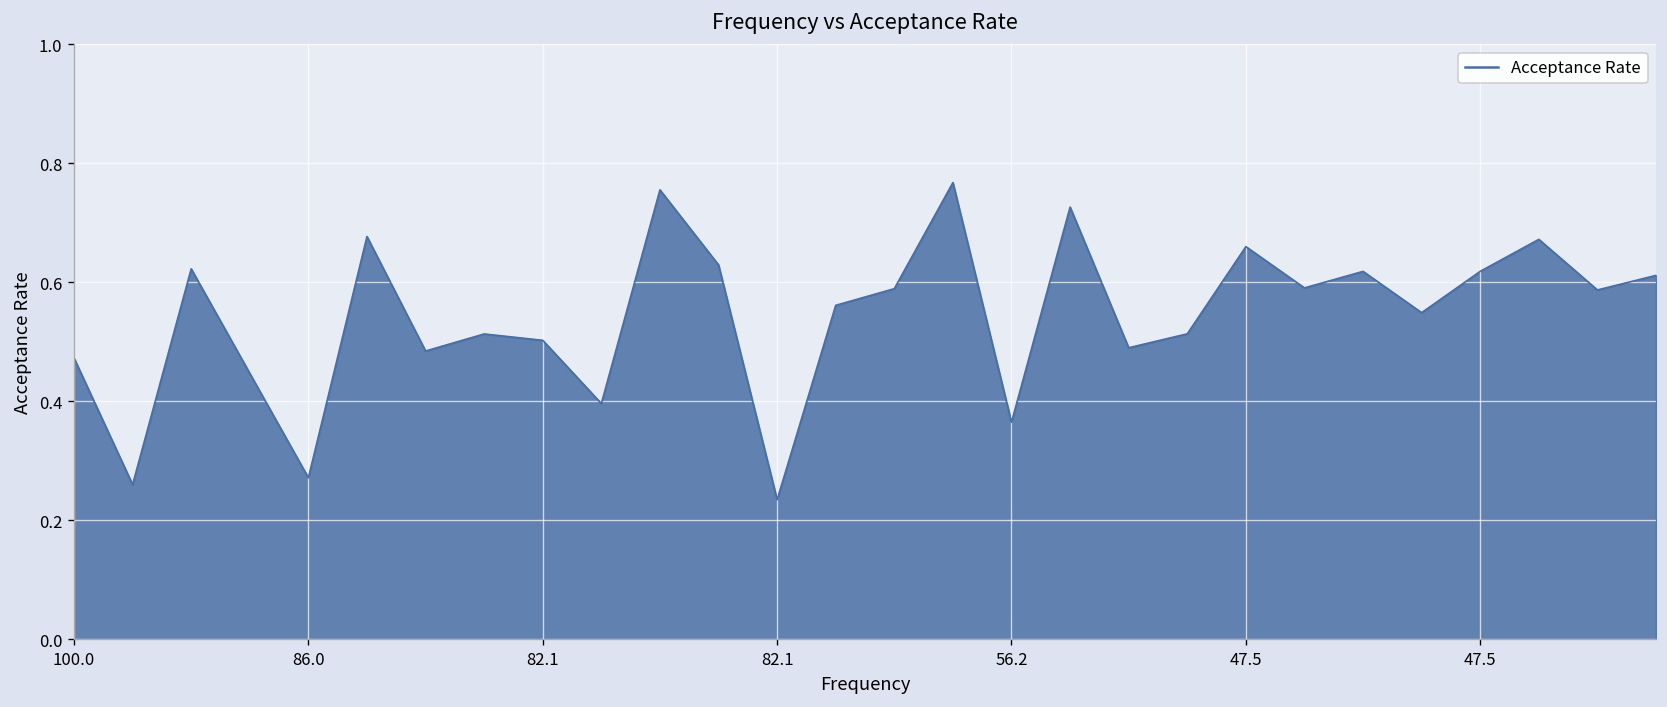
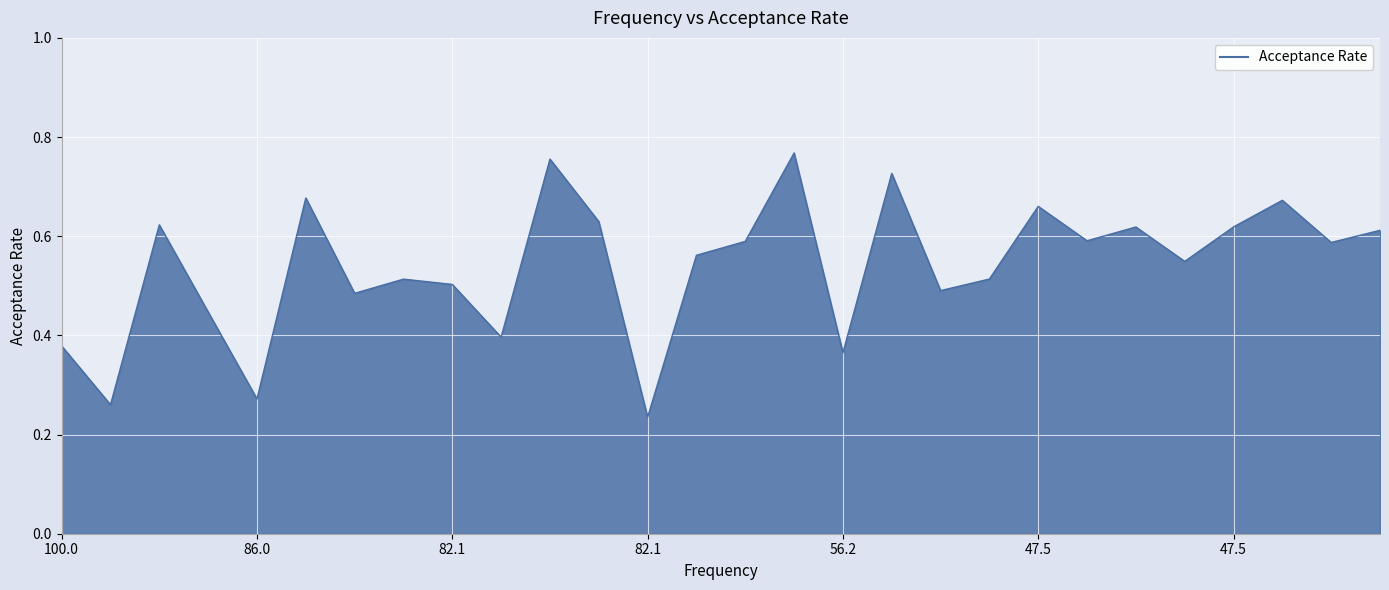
100.0: 0.47 -> 0.38
